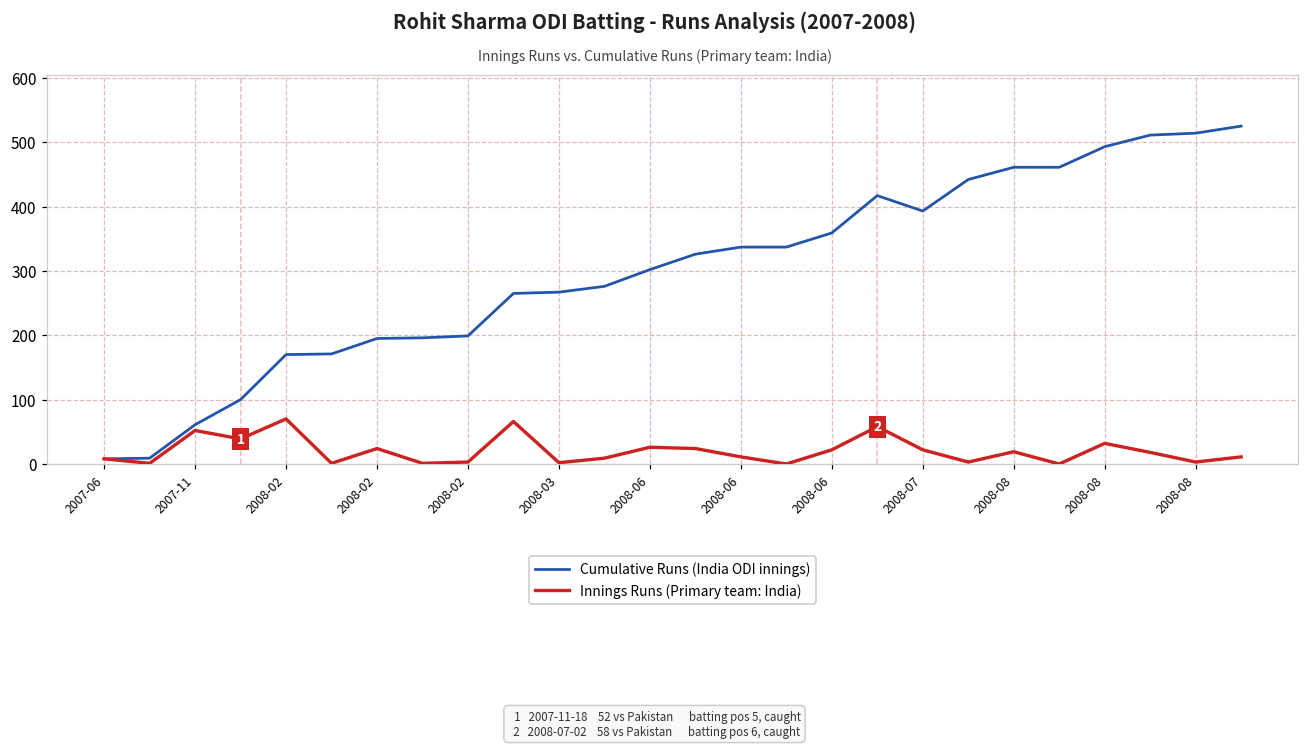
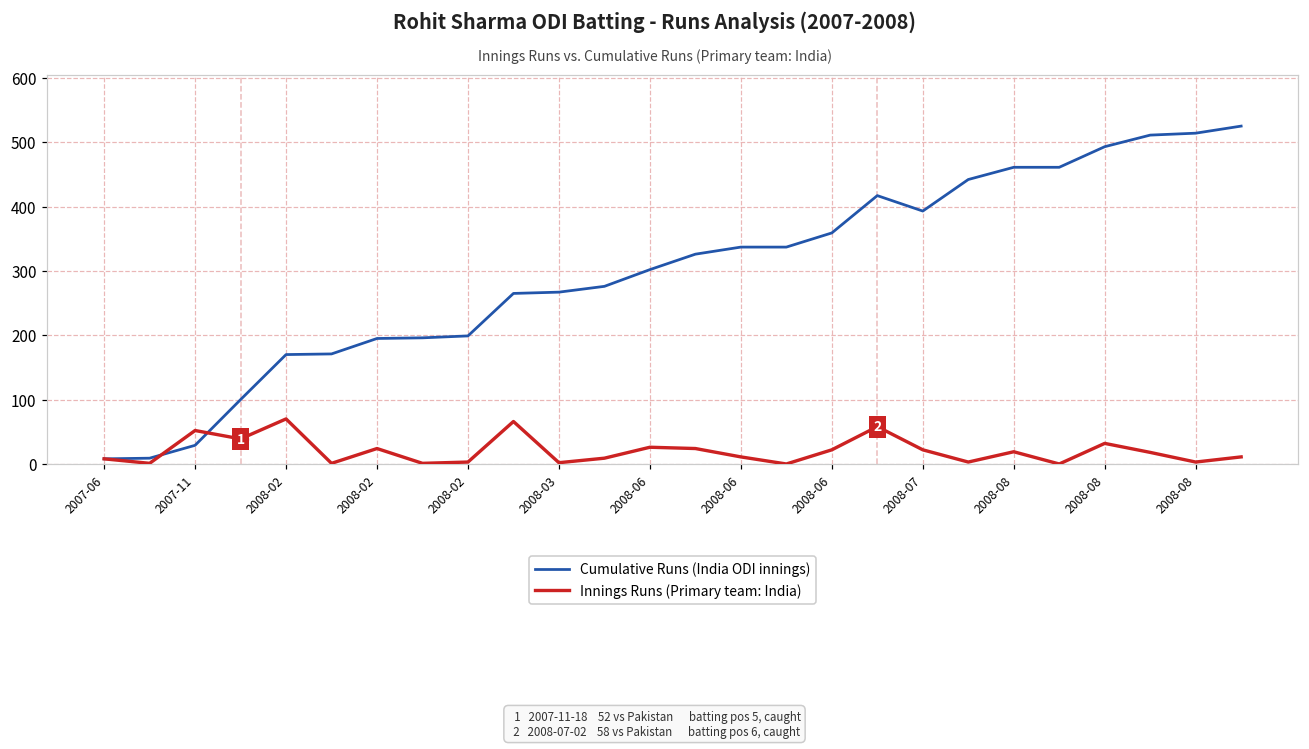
Cumulative Runs (India ODI innings), 2007-11: 60 -> 30
